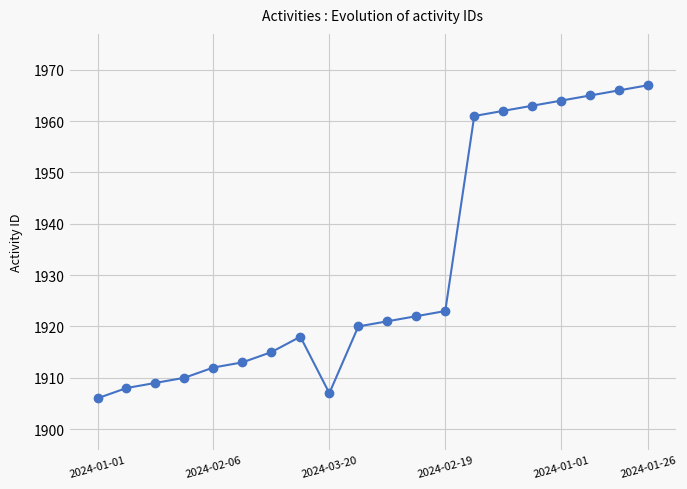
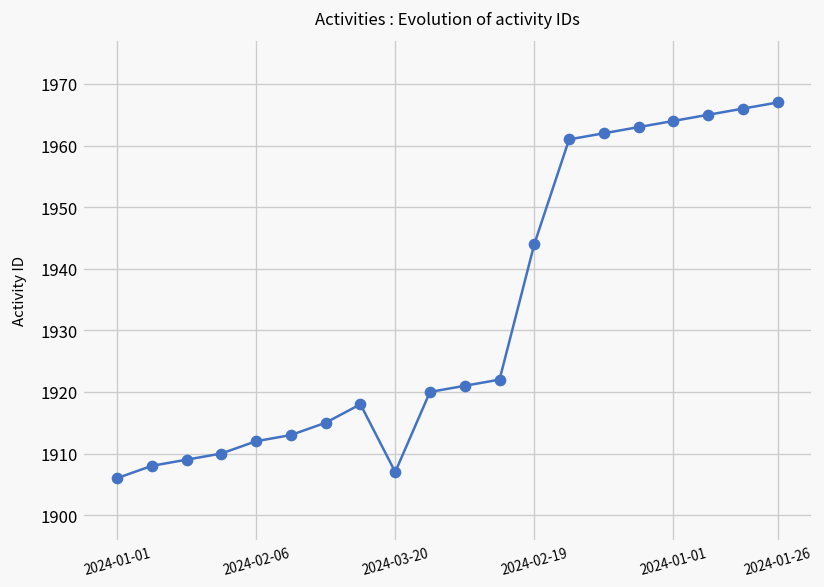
2024-02-19: 1923 -> 1944
